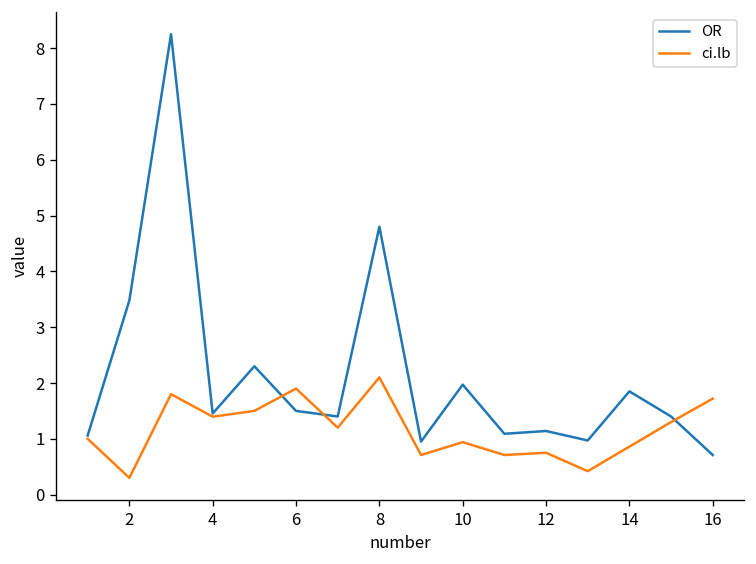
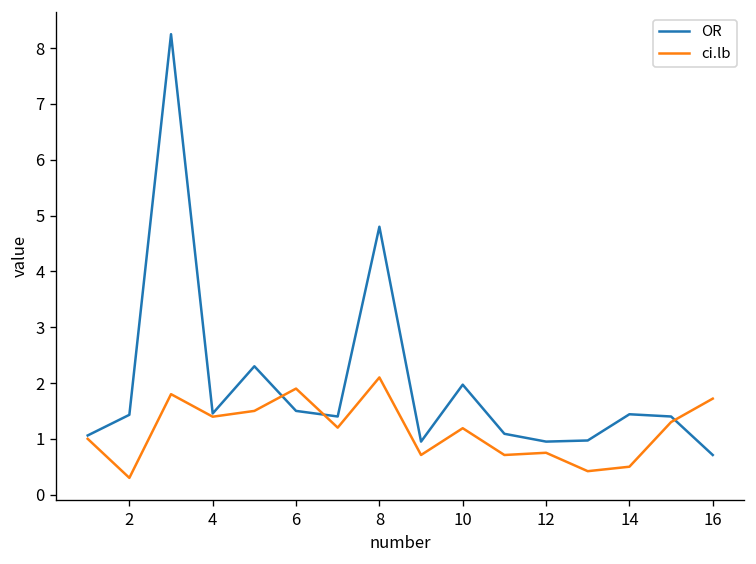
OR, 2: 3.5 -> 1.4
ci.lb, 10: 0.9 -> 1.2
OR, 12: 1.1 -> 1.0
OR, 14: 1.9 -> 1.4
ci.lb, 14: 0.9 -> 0.5
